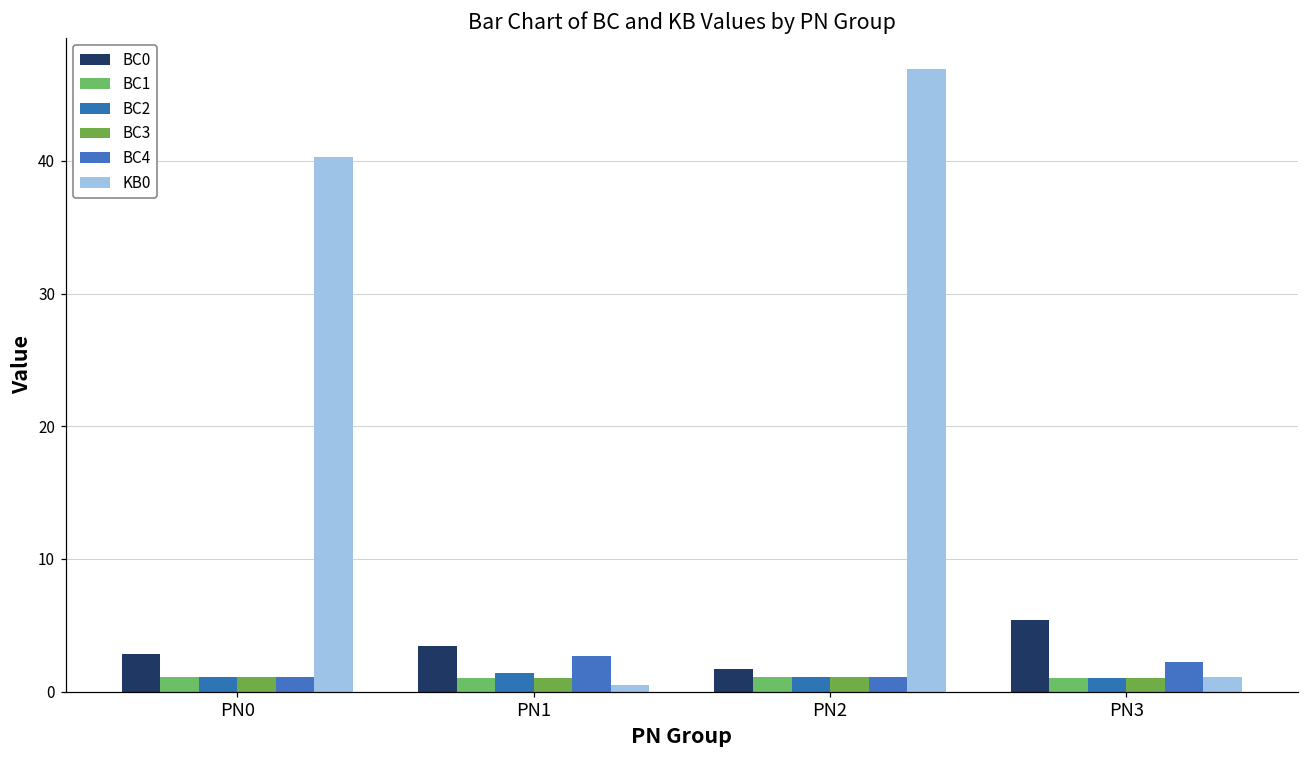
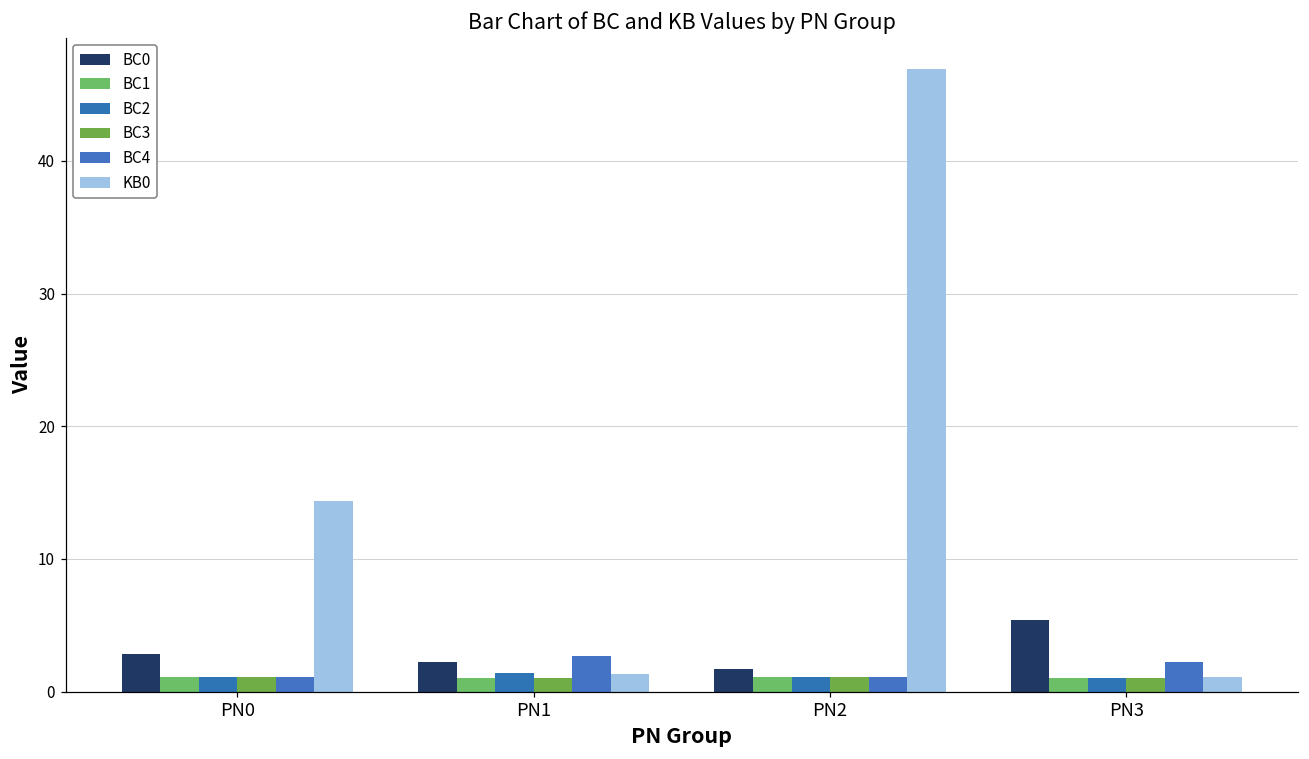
KB0, PN0: 40.3 -> 14.4
BC0, PN1: 3.4 -> 2.3
KB0, PN1: 0.5 -> 1.3
